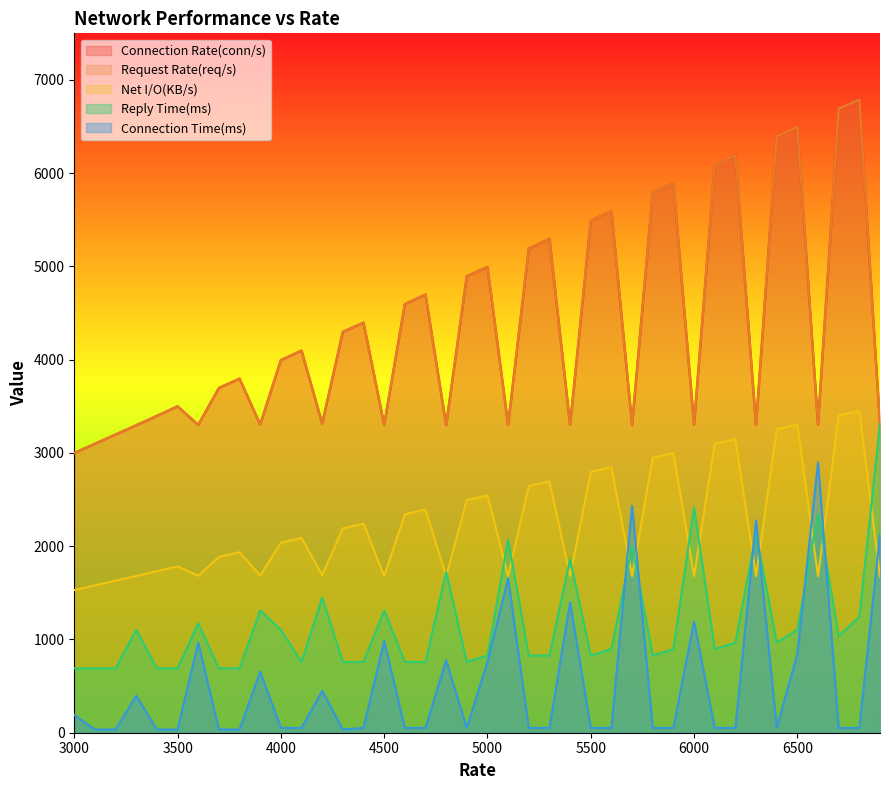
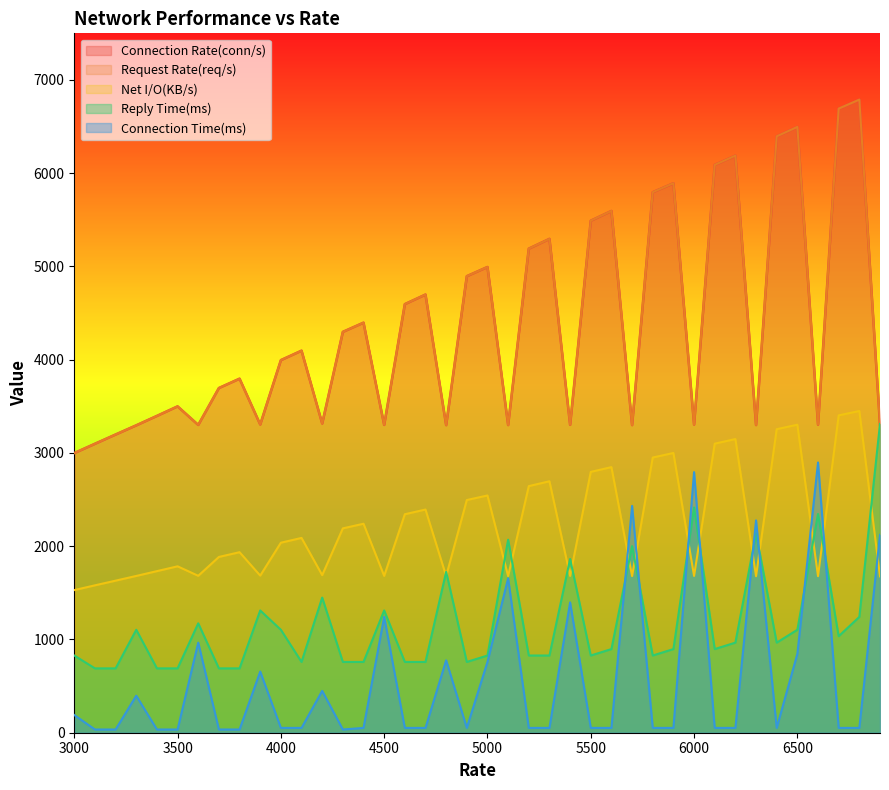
Reply Time(ms), 3000: 700 -> 800
Connection Time(ms), 4500: 1000 -> 1200
Connection Time(ms), 6000: 1200 -> 2800
